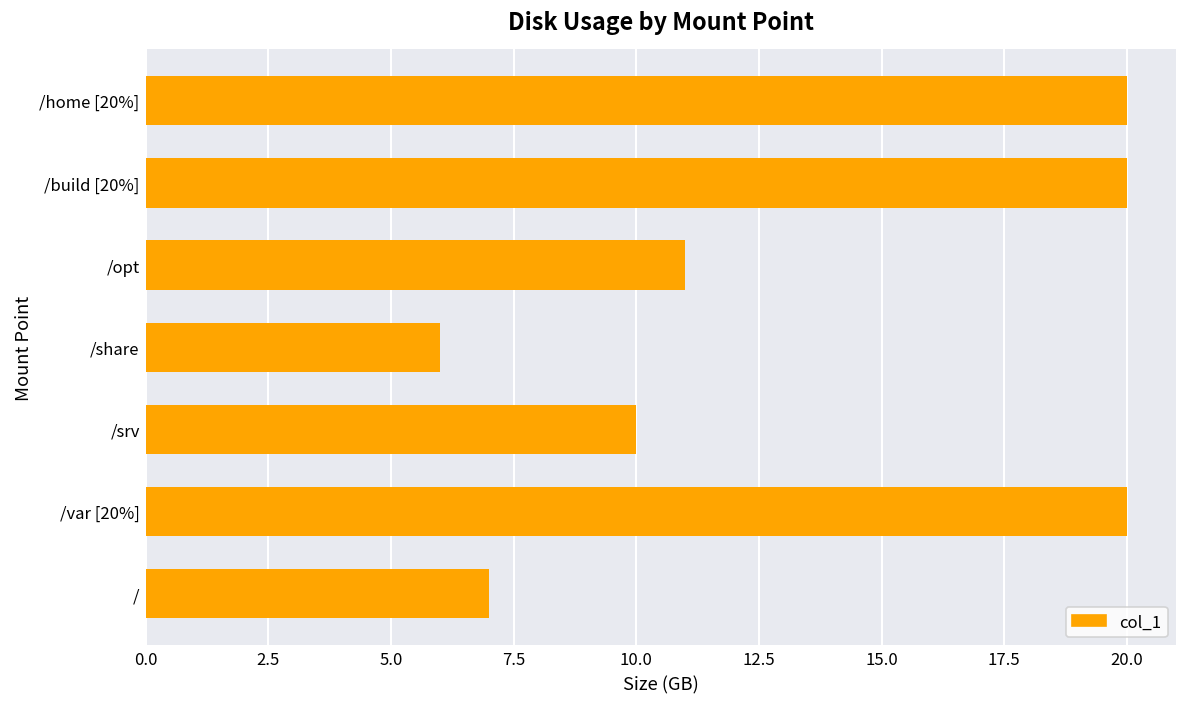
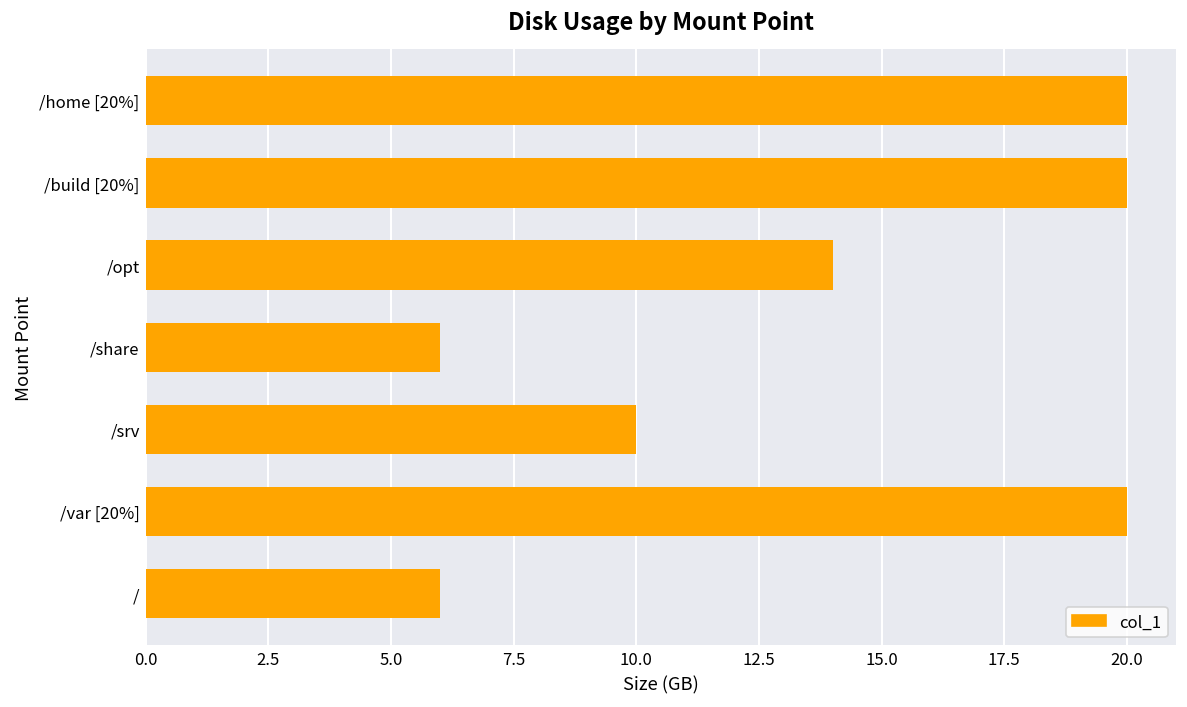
/opt: 11 -> 14
/: 7 -> 6
